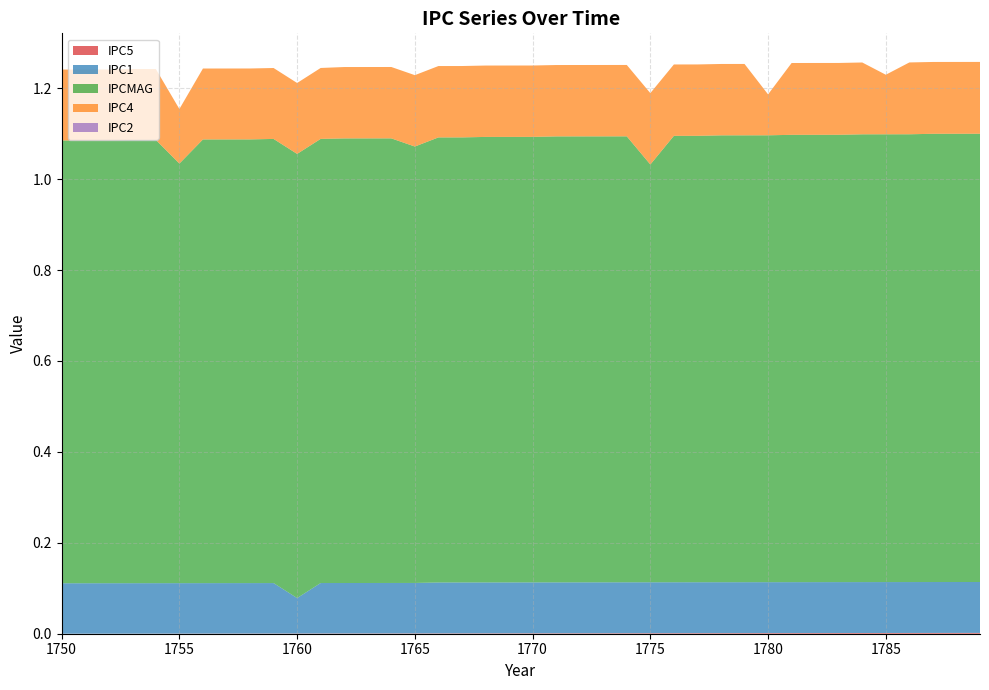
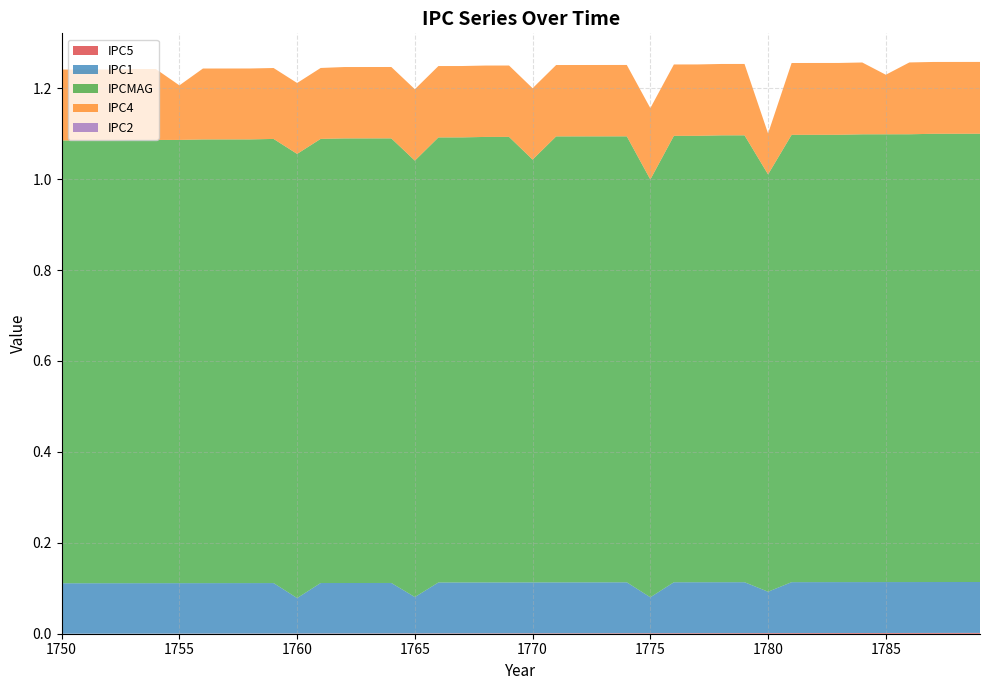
IPCMAG, 1755: 0.92 -> 0.98
IPC1, 1765: 0.11 -> 0.08
IPCMAG, 1770: 0.98 -> 0.93
IPC1, 1775: 0.11 -> 0.08
IPC1, 1780: 0.11 -> 0.09
IPCMAG, 1780: 0.98 -> 0.92
